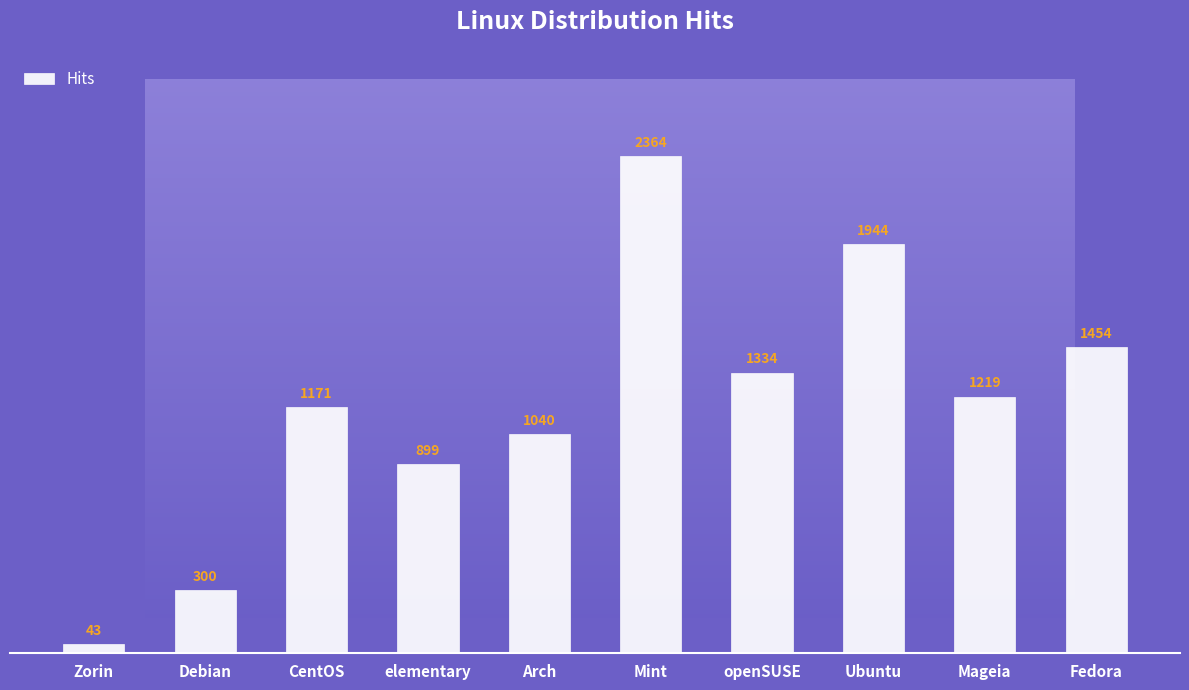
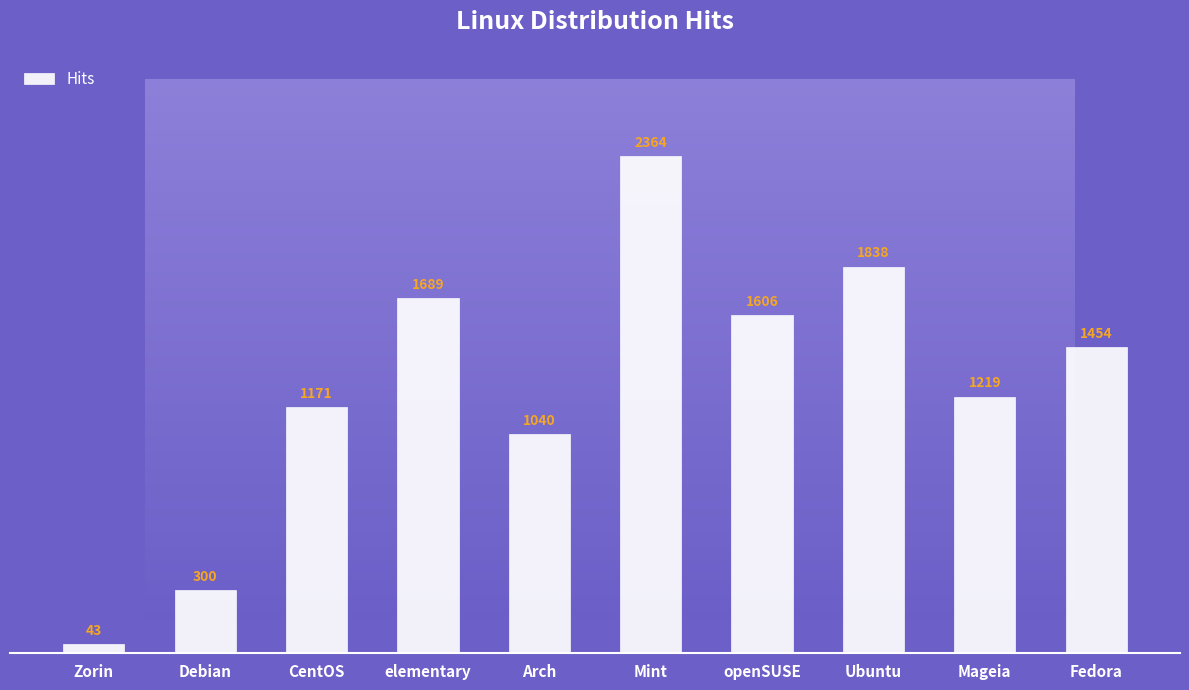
elementary: 899 -> 1689
openSUSE: 1334 -> 1606
Ubuntu: 1944 -> 1838
